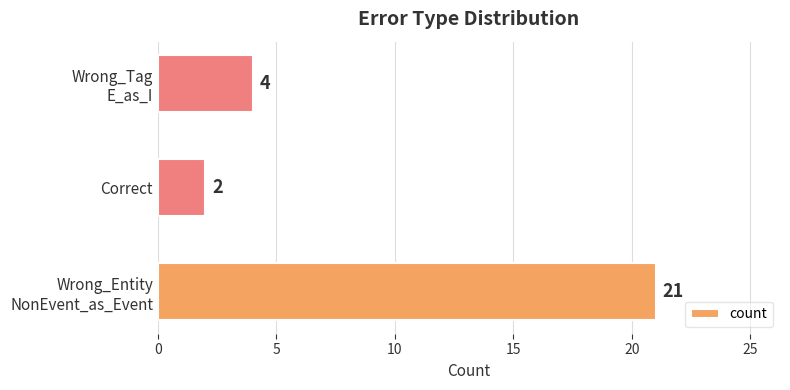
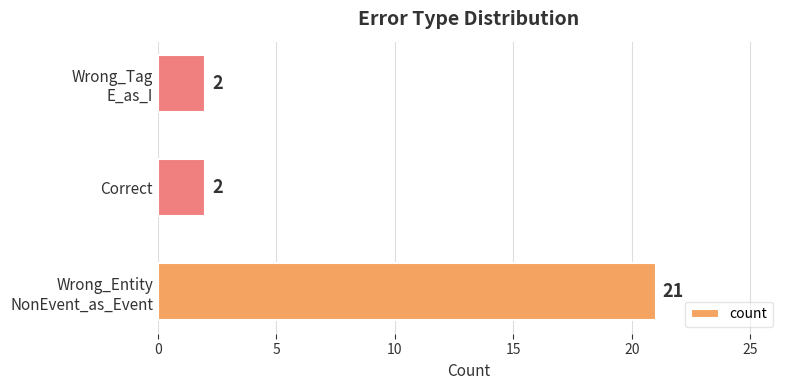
Wrong_Tag E_as_I: 4 -> 2
